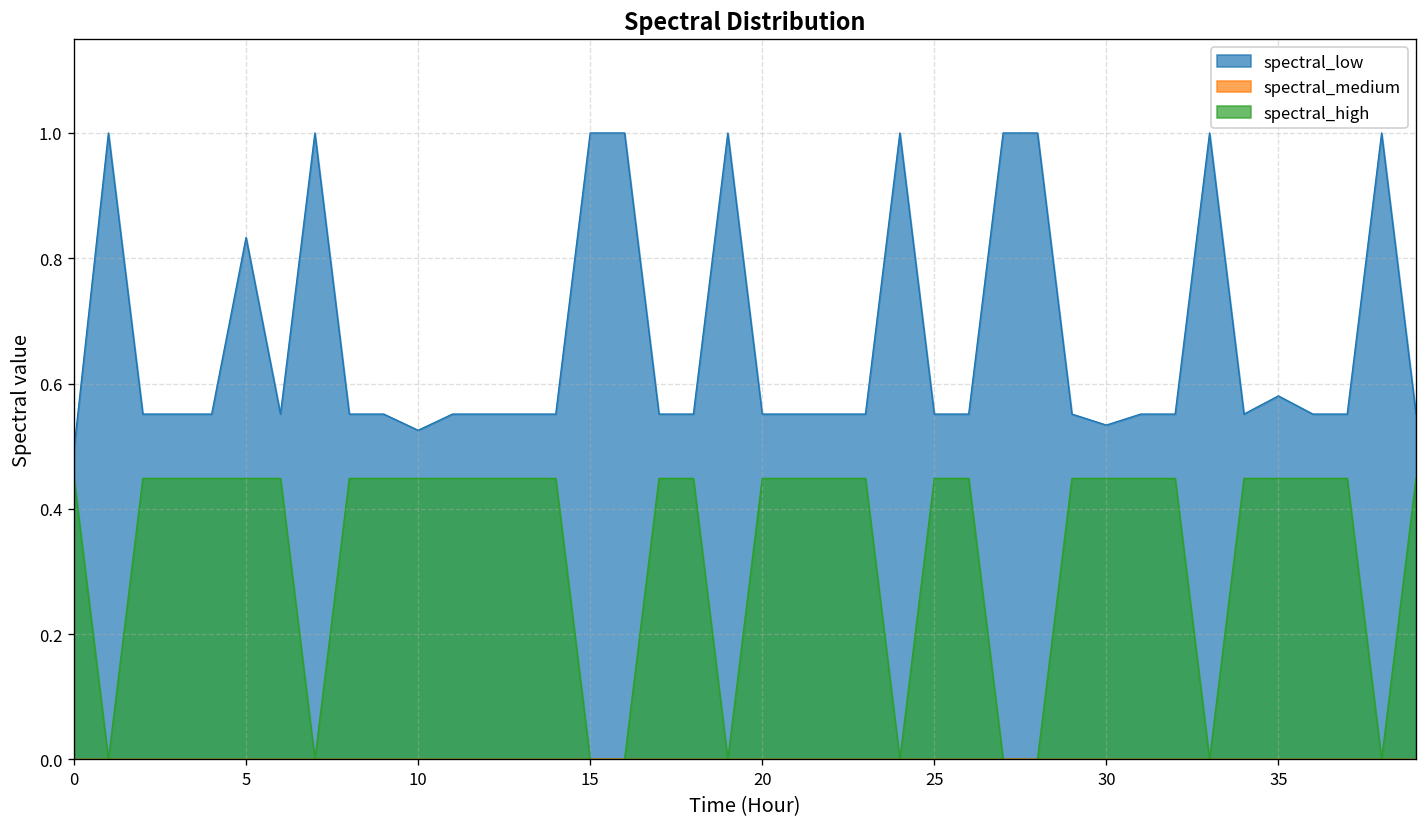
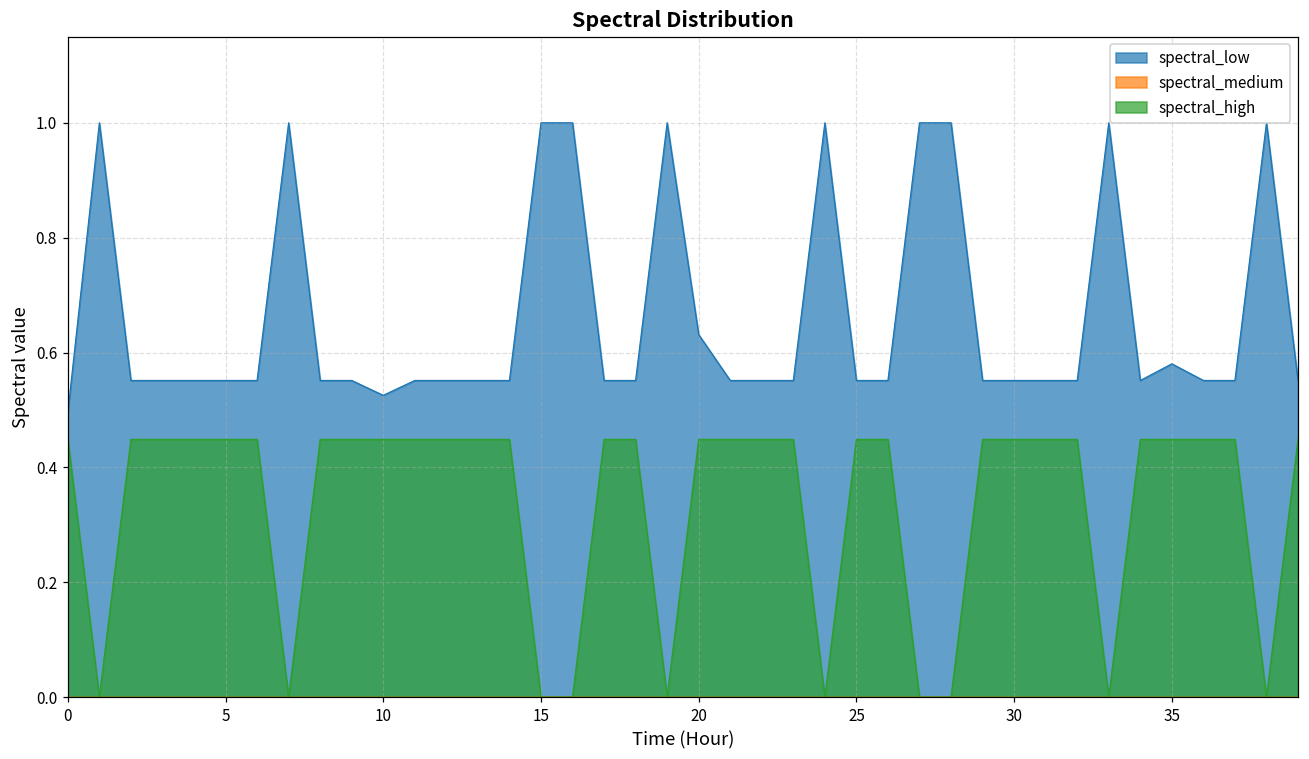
spectral_low, 5: 0.83 -> 0.55
spectral_low, 20: 0.55 -> 0.63
spectral_low, 30: 0.53 -> 0.55
